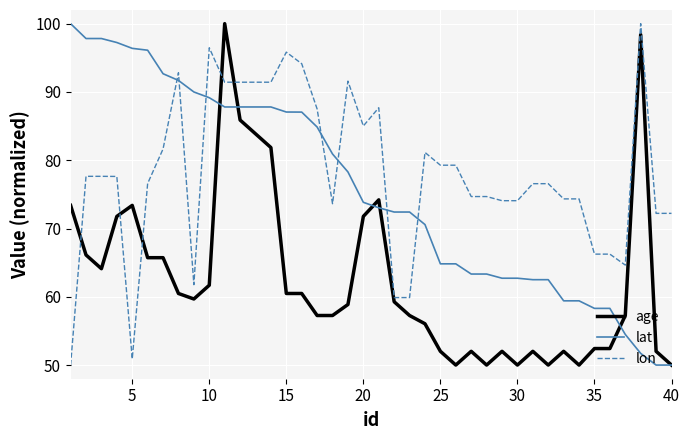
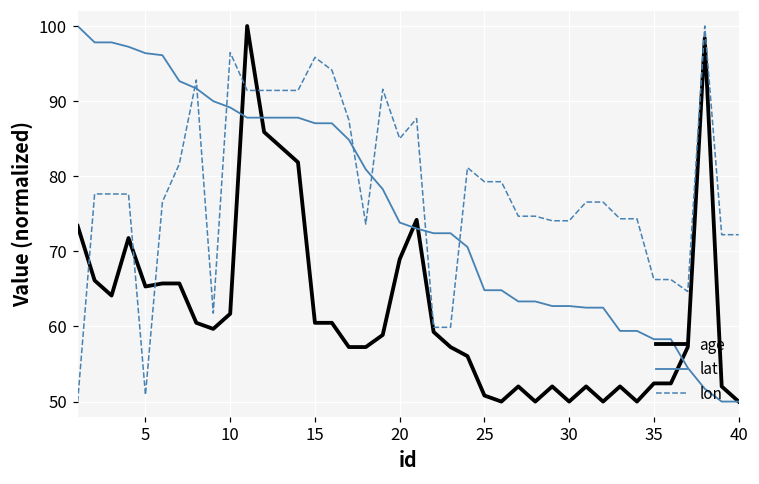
age, 5: 73 -> 65
age, 20: 72 -> 69
age, 25: 52 -> 51
